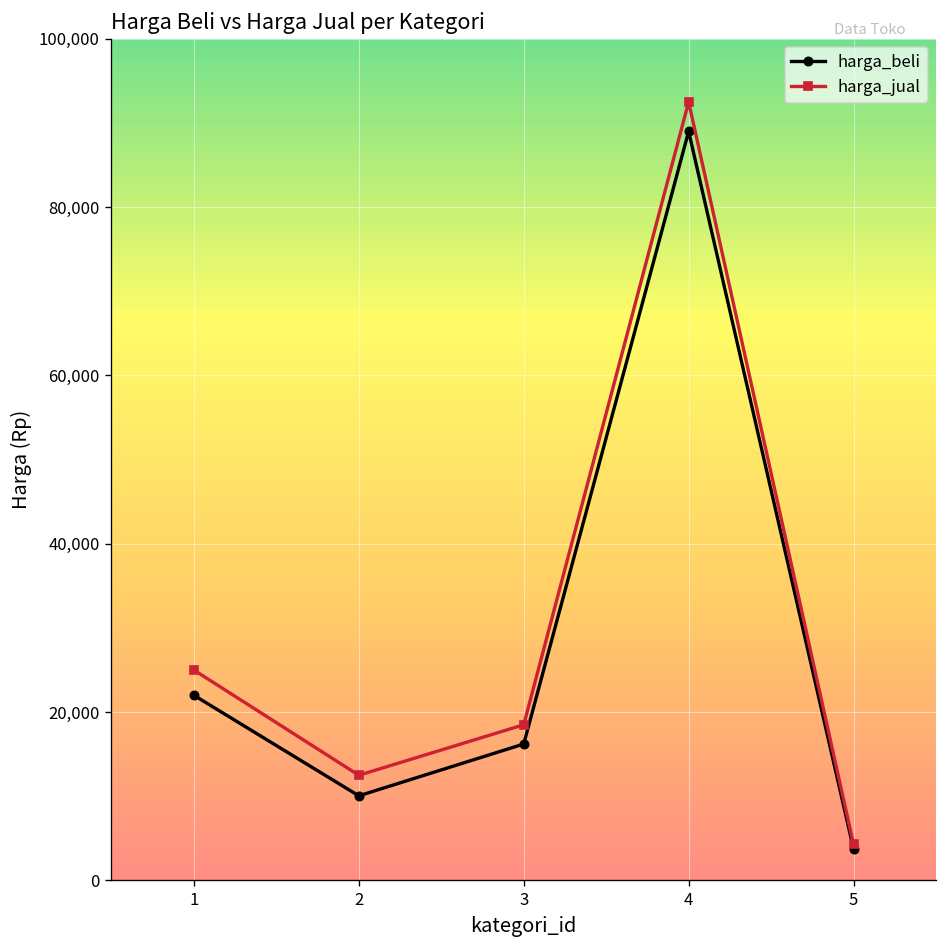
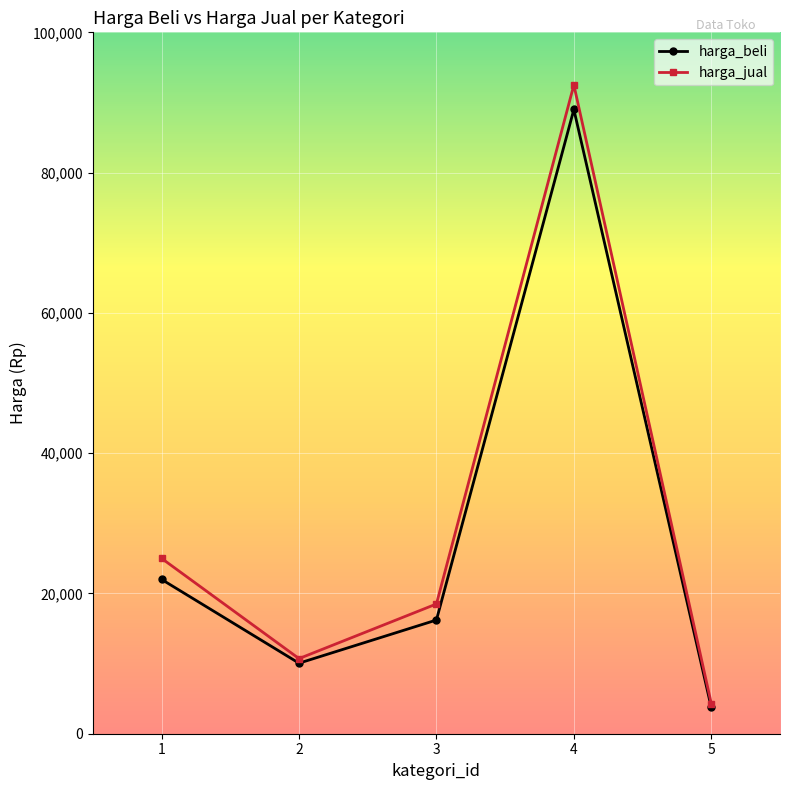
harga_jual, 2: 13,000 -> 11,000
